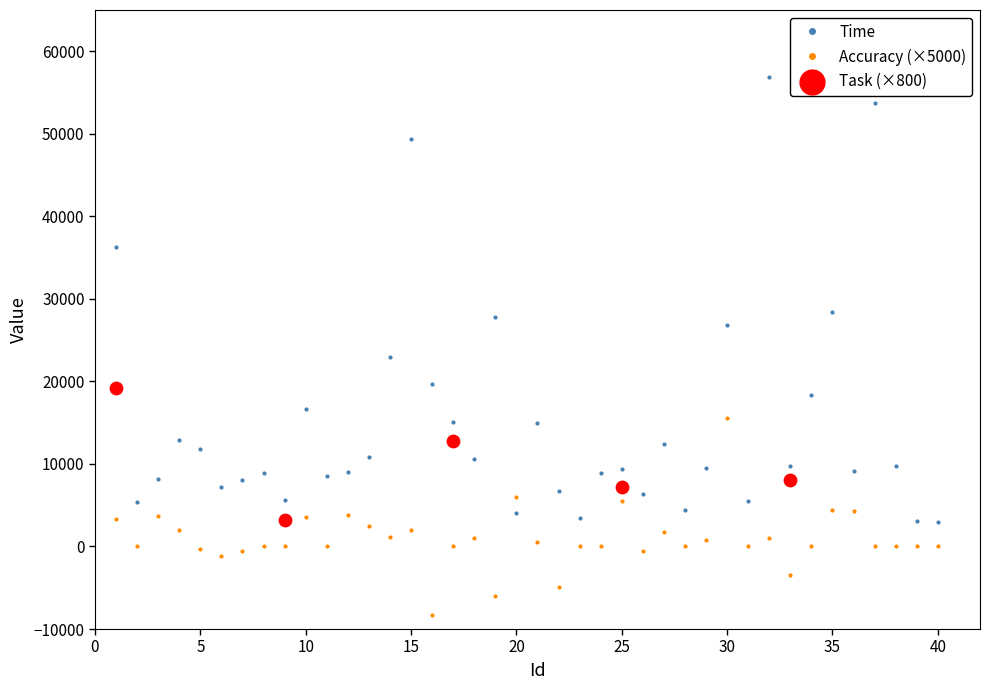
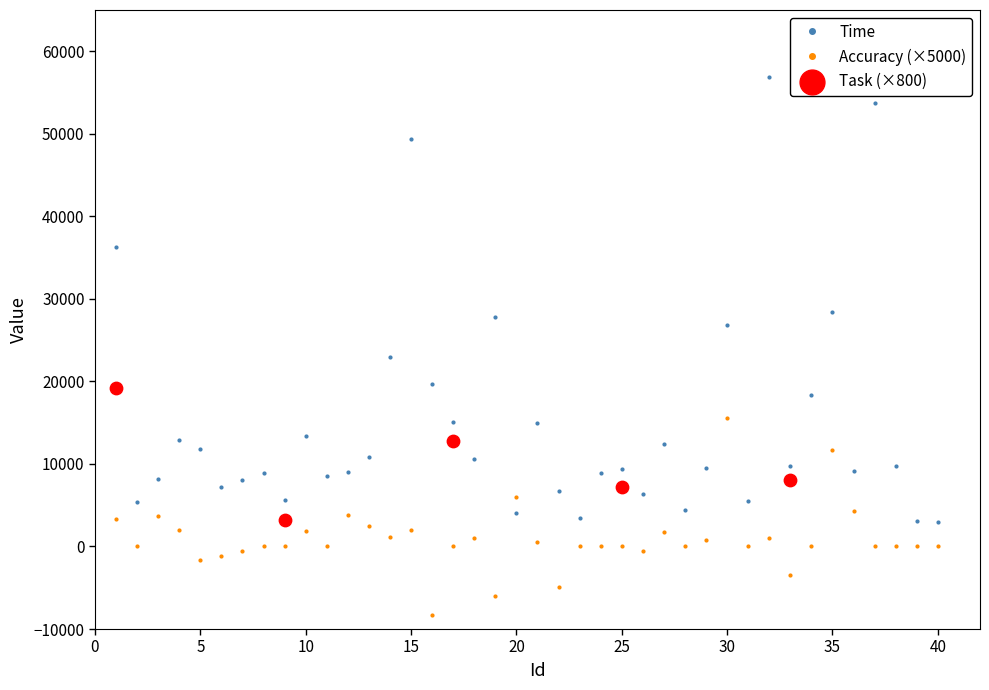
Accuracy (×5000), 5: 0 -> -2000
Time, 10: 17000 -> 13000
Accuracy (×5000), 10: 4000 -> 2000
Accuracy (×5000), 25: 6000 -> 0
Accuracy (×5000), 35: 4000 -> 12000
